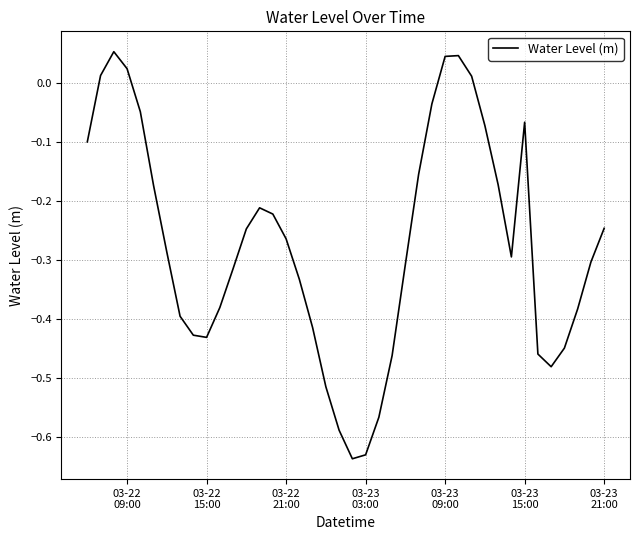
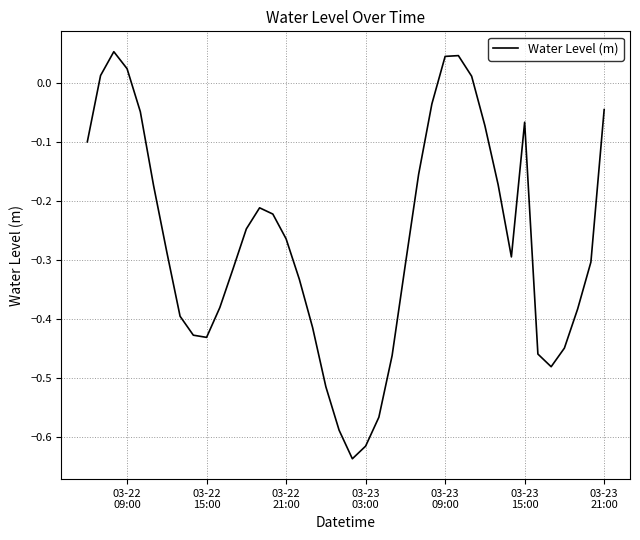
03-23 03:00: -0.63 -> -0.61
03-23 21:00: -0.25 -> -0.05
